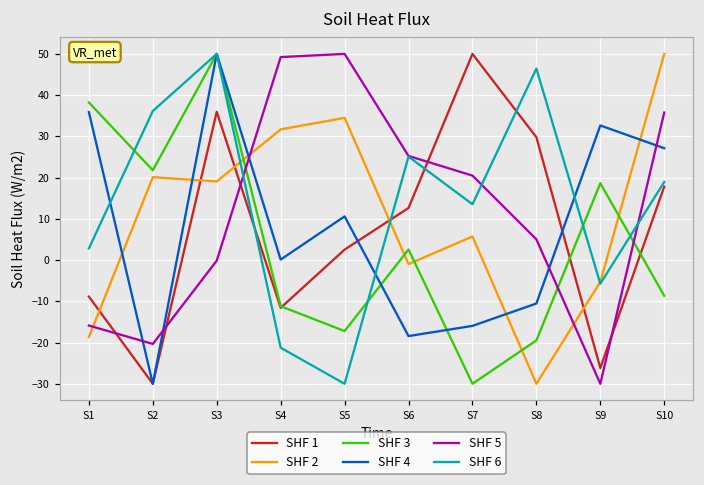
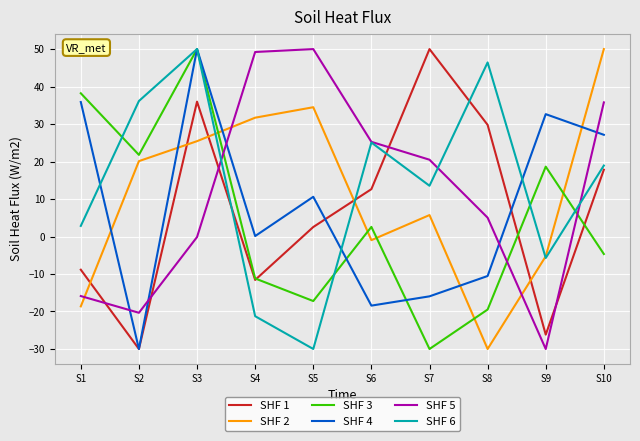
SHF 2, S3: 19 -> 25
SHF 3, S10: -9 -> -5
